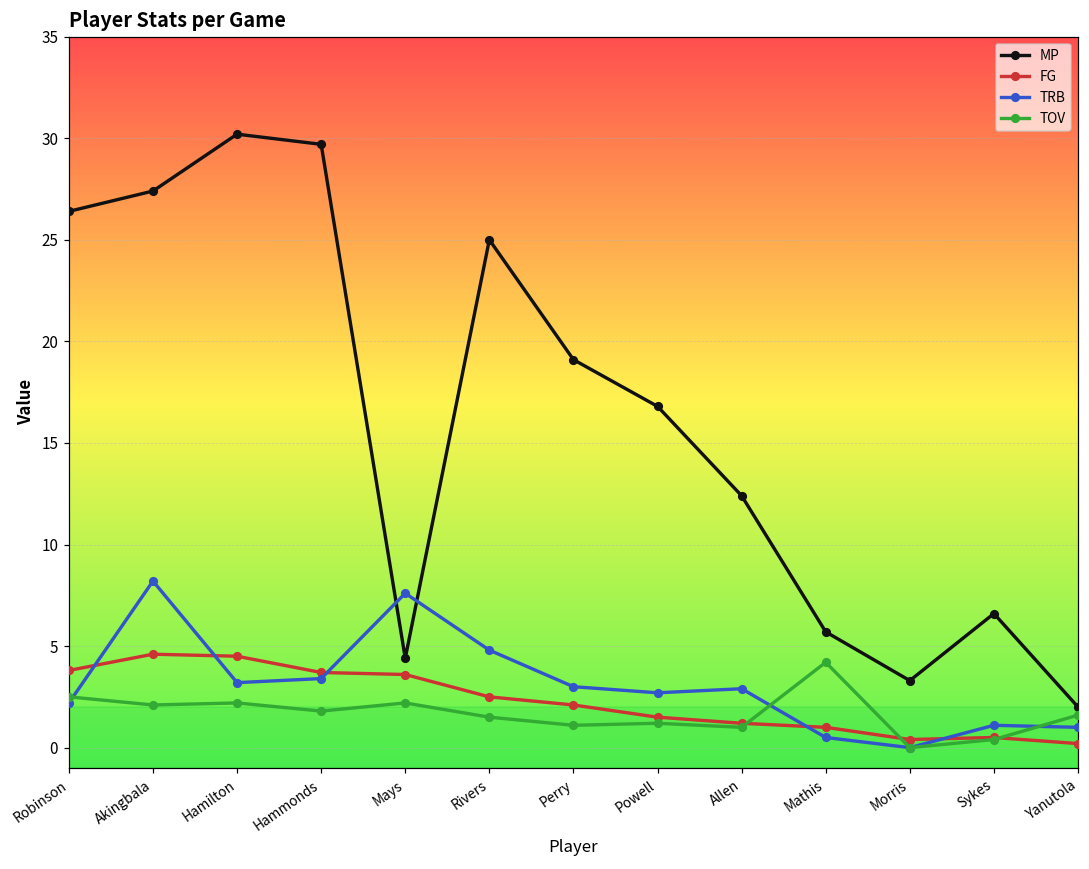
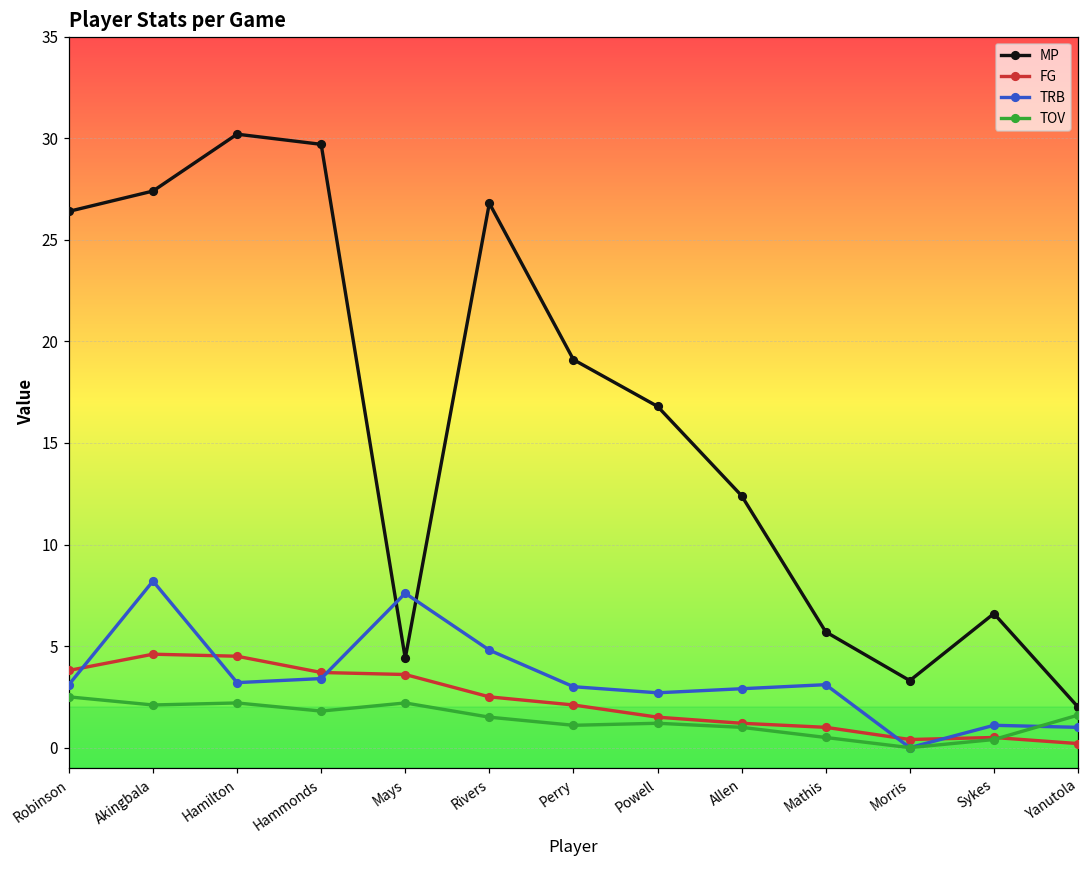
TRB, Robinson: 2.2 -> 3.1
MP, Rivers: 25.0 -> 26.8
TRB, Mathis: 0.5 -> 3.1
TOV, Mathis: 4.2 -> 0.5
